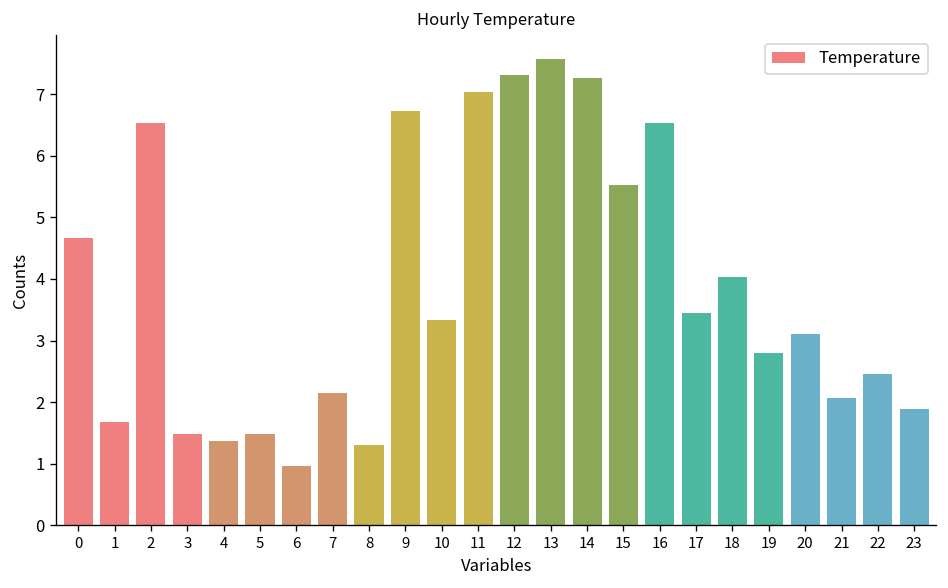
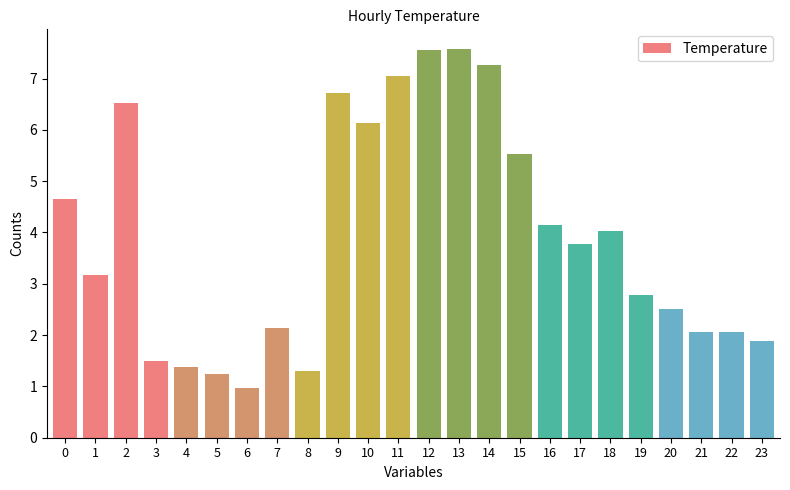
1: 1.7 -> 3.2
5: 1.5 -> 1.3
10: 3.3 -> 6.1
12: 7.3 -> 7.6
16: 6.5 -> 4.2
17: 3.4 -> 3.8
20: 3.1 -> 2.5
22: 2.5 -> 2.1
